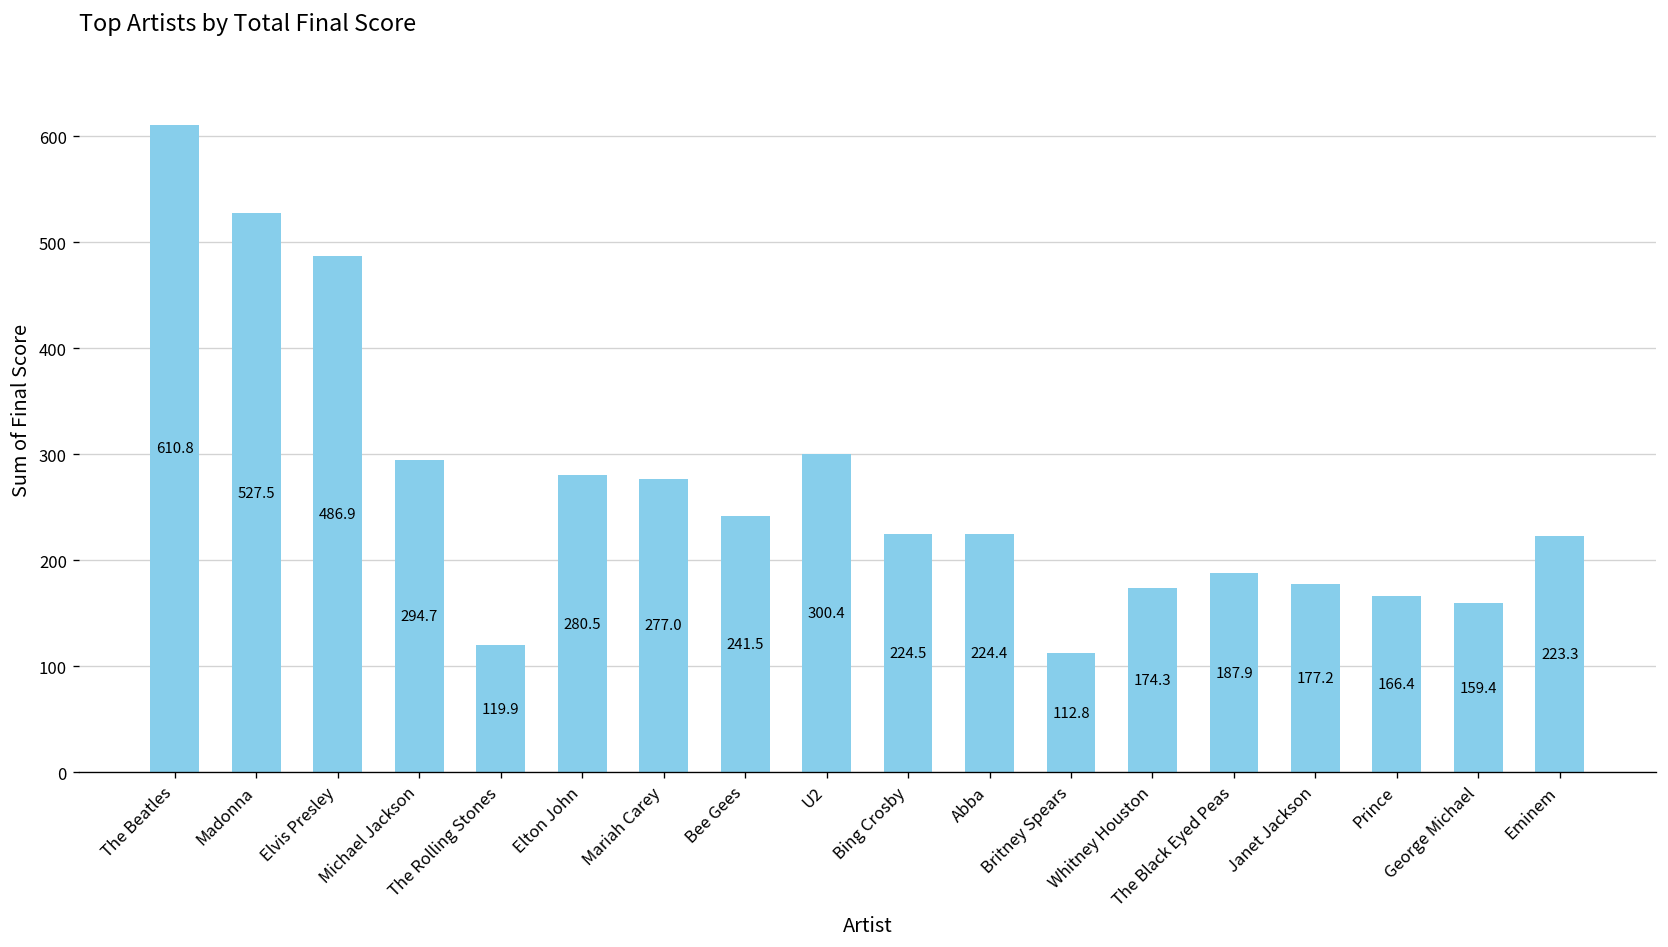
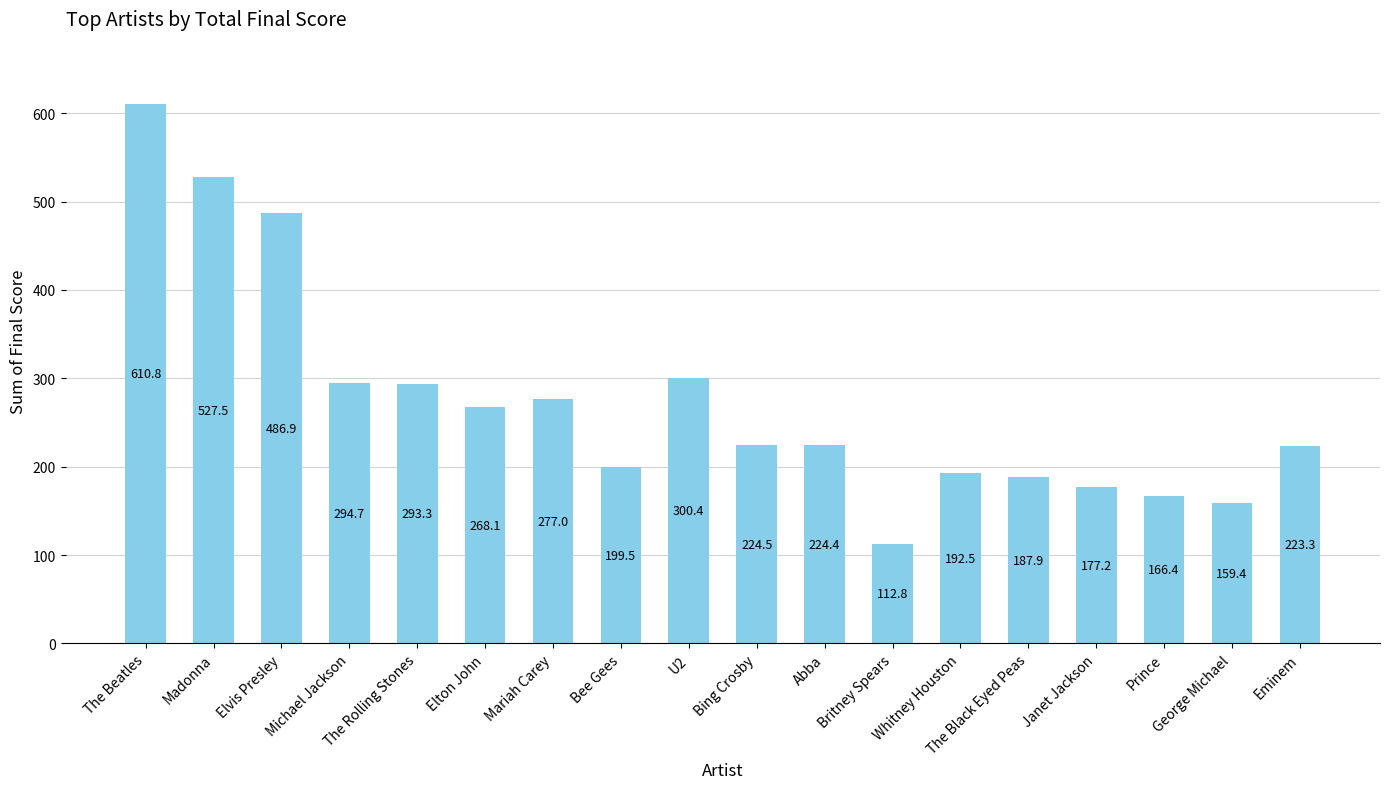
The Rolling Stones: 119.9 -> 293.3
Elton John: 280.5 -> 268.1
Bee Gees: 241.5 -> 199.5
Whitney Houston: 174.3 -> 192.5
